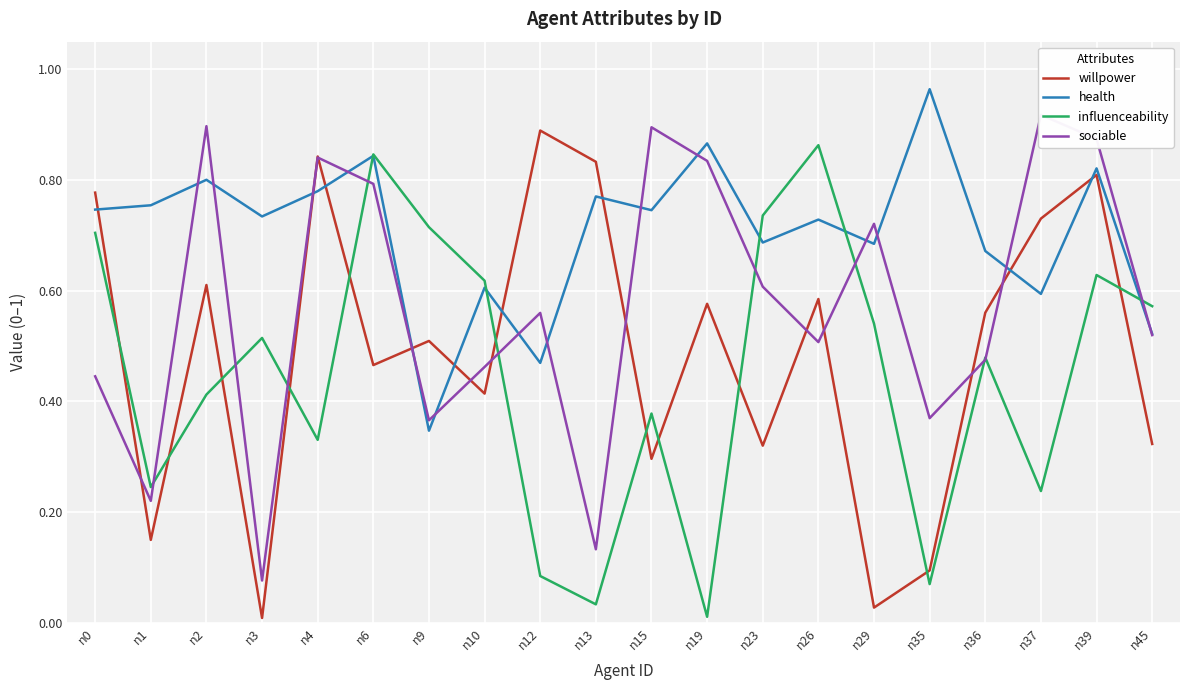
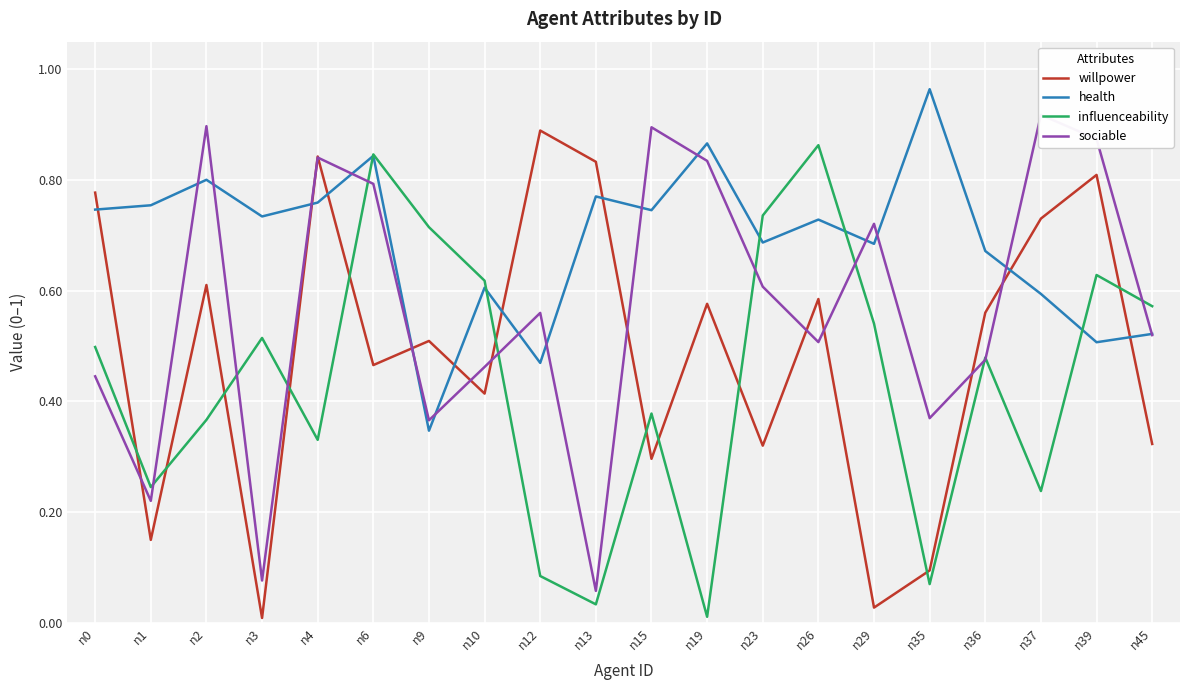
influenceability, n0: 0.70 -> 0.50
influenceability, n2: 0.41 -> 0.37
health, n4: 0.78 -> 0.76
sociable, n13: 0.13 -> 0.06
health, n39: 0.82 -> 0.51
